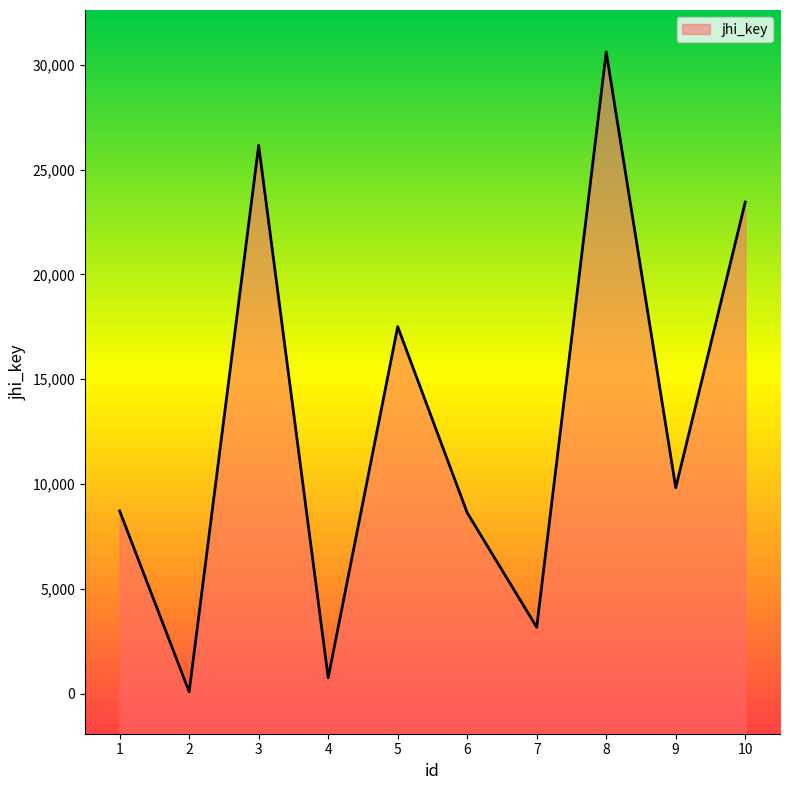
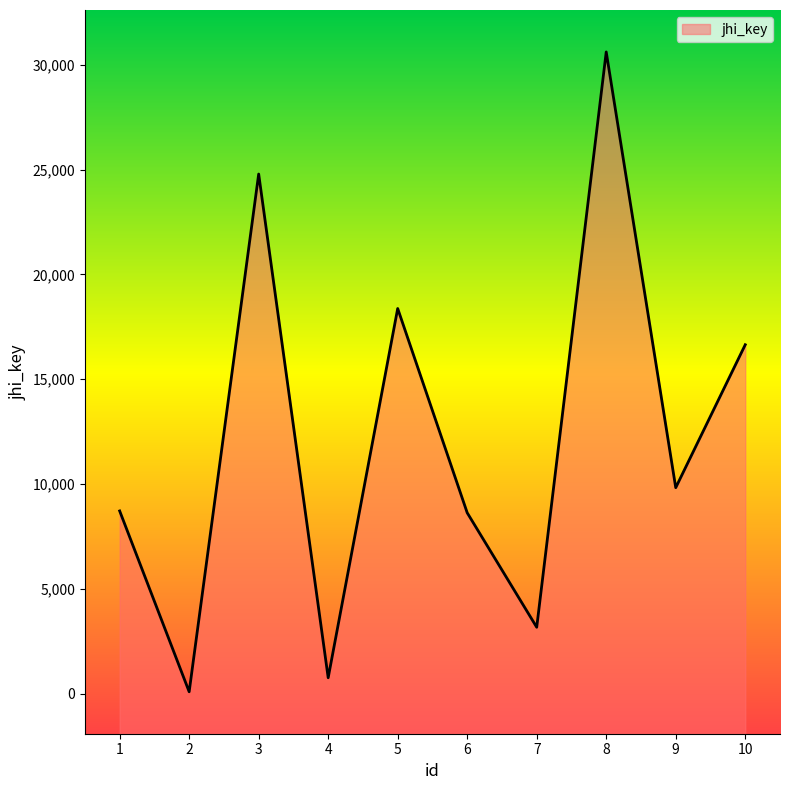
3: 26,200 -> 24,800
5: 17,500 -> 18,400
10: 23,400 -> 16,600
